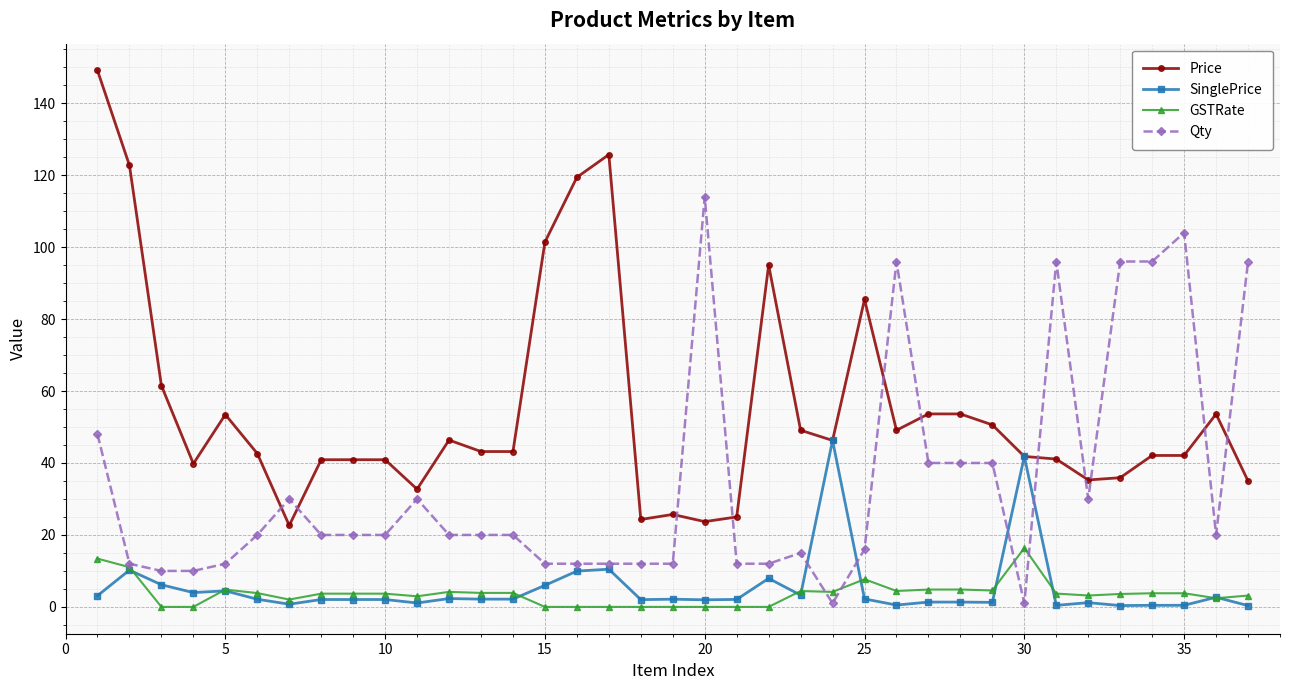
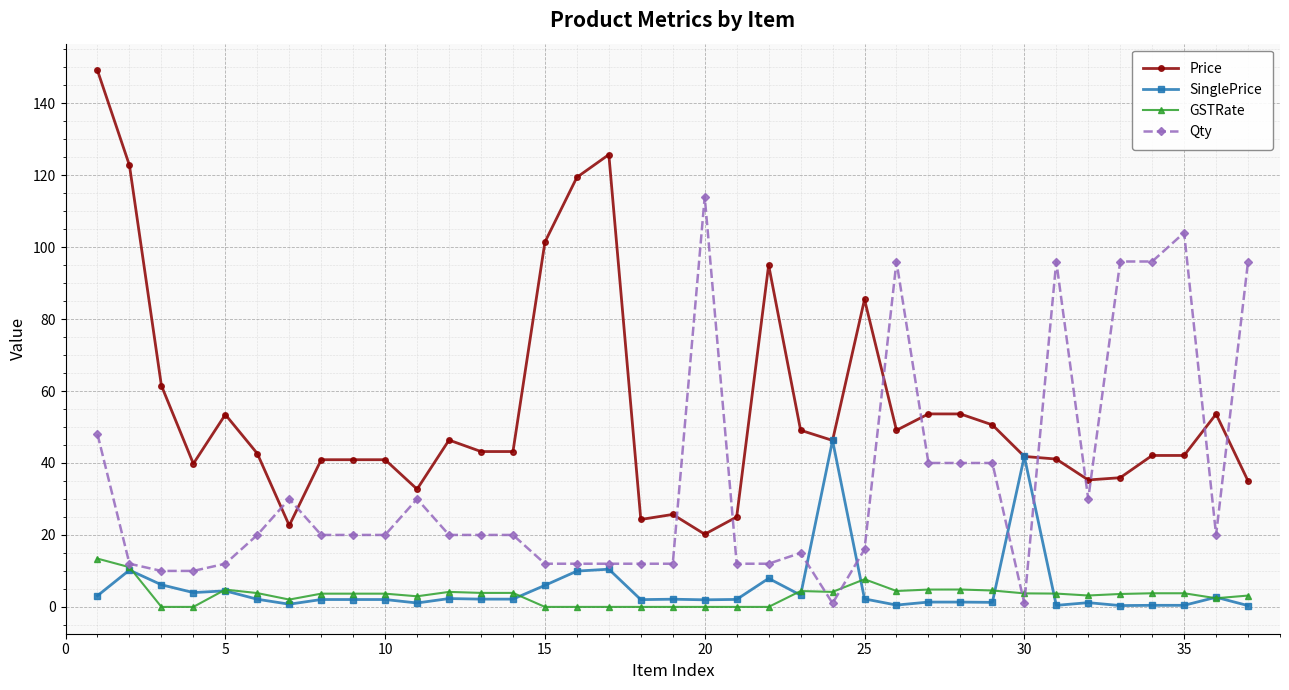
Price, 20: 24 -> 20
GSTRate, 30: 16 -> 4
